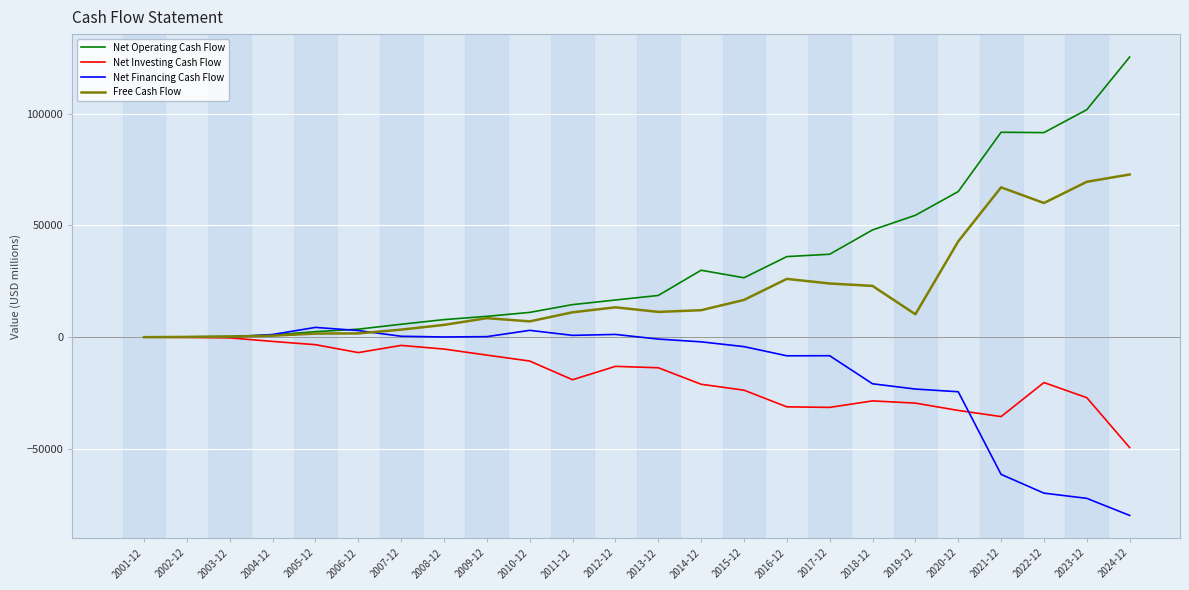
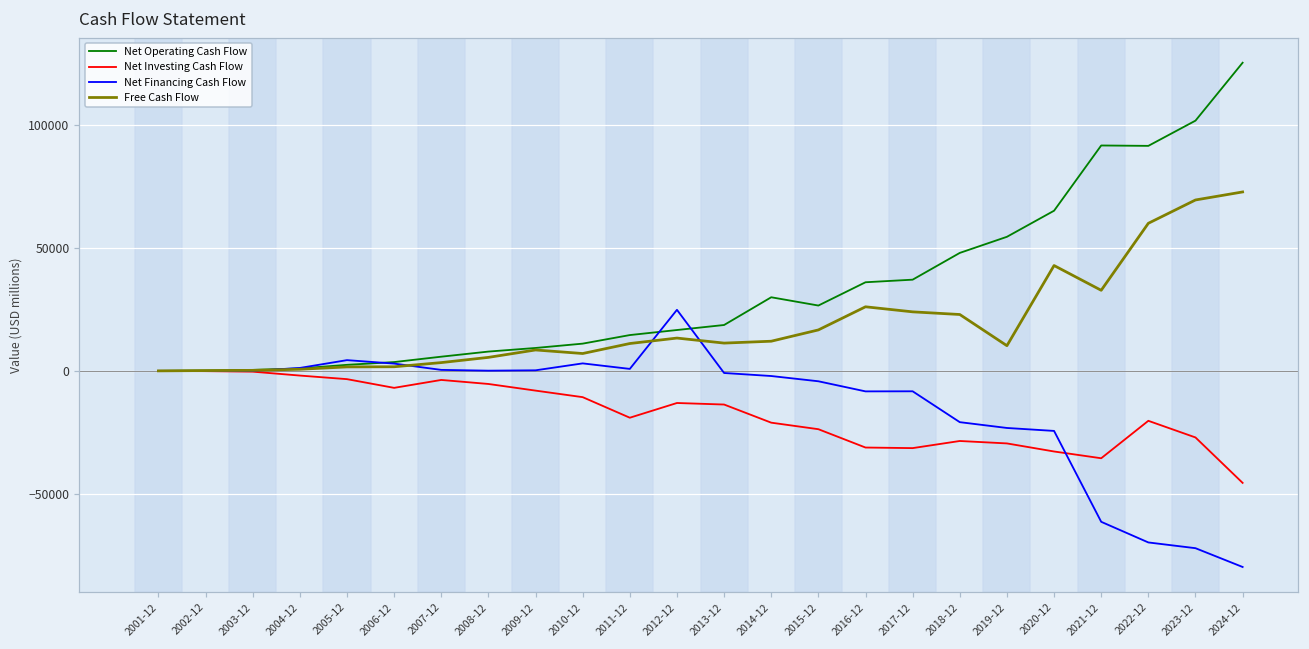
Net Financing Cash Flow, 2012-12: 1000 -> 25000
Free Cash Flow, 2021-12: 67000 -> 33000
Net Investing Cash Flow, 2024-12: -49000 -> -46000
